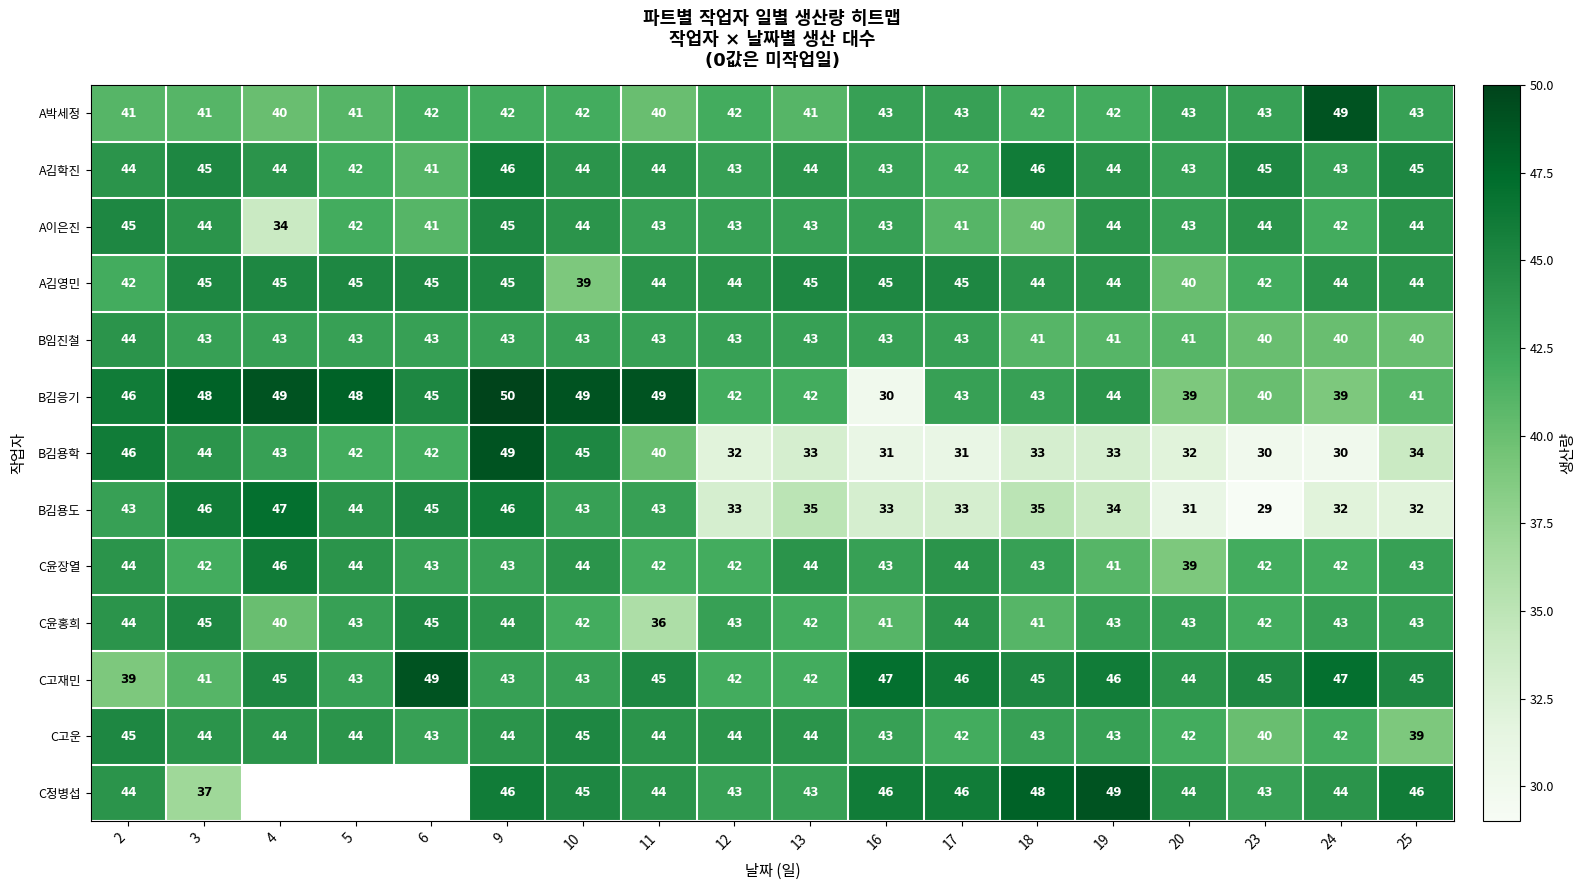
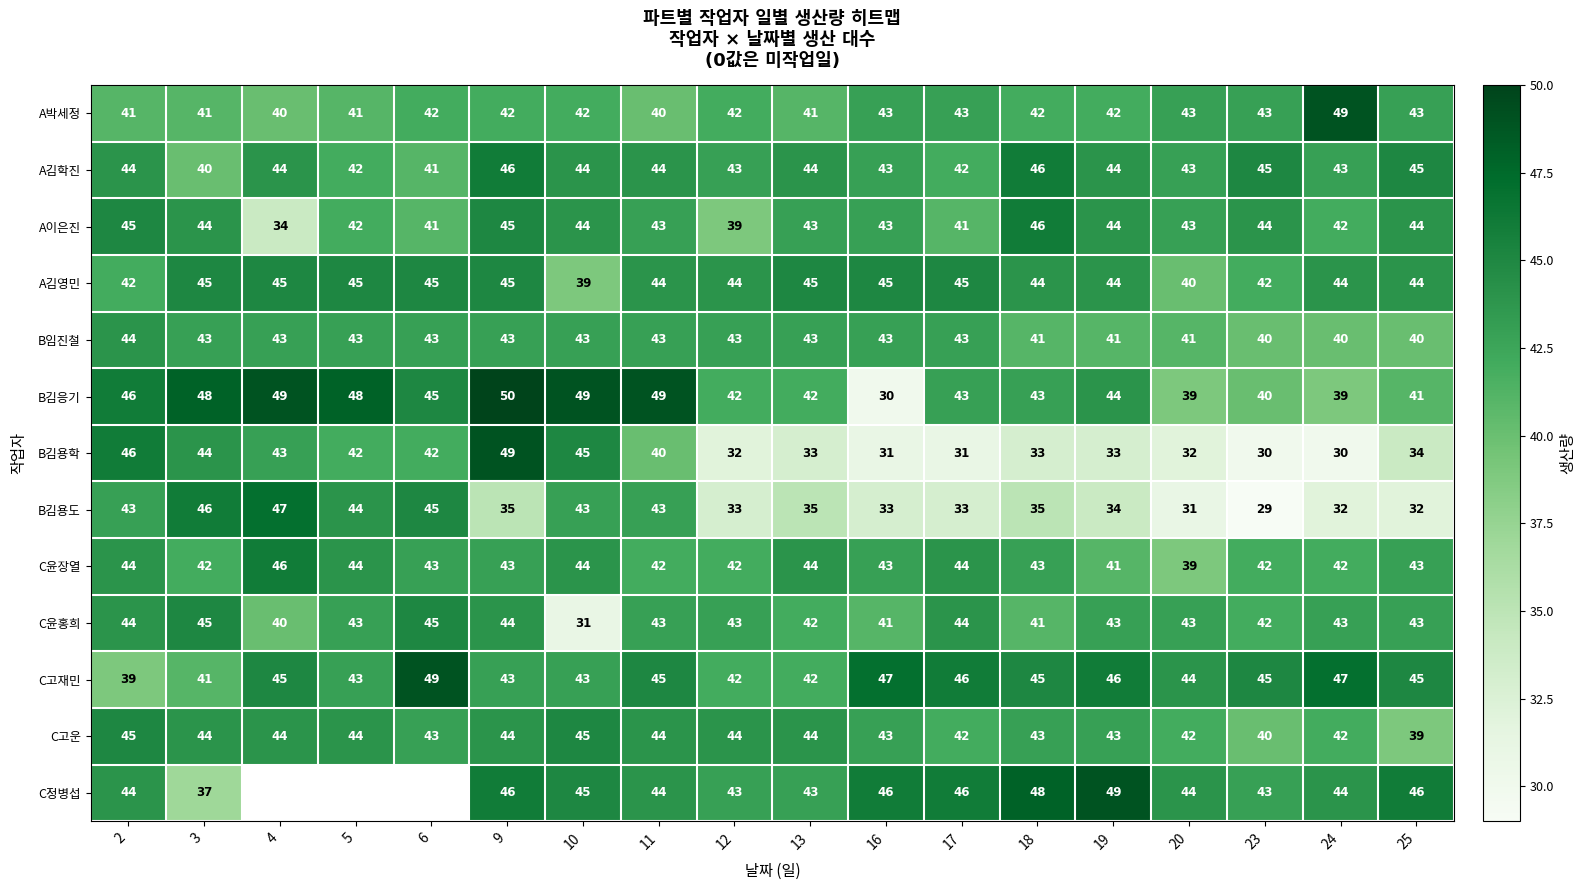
A김학진, 3: 45 -> 40
A이은진, 12: 43 -> 39
A이은진, 18: 40 -> 46
B김용도, 9: 46 -> 35
C윤홍희, 10: 42 -> 31
C윤홍희, 11: 36 -> 43
